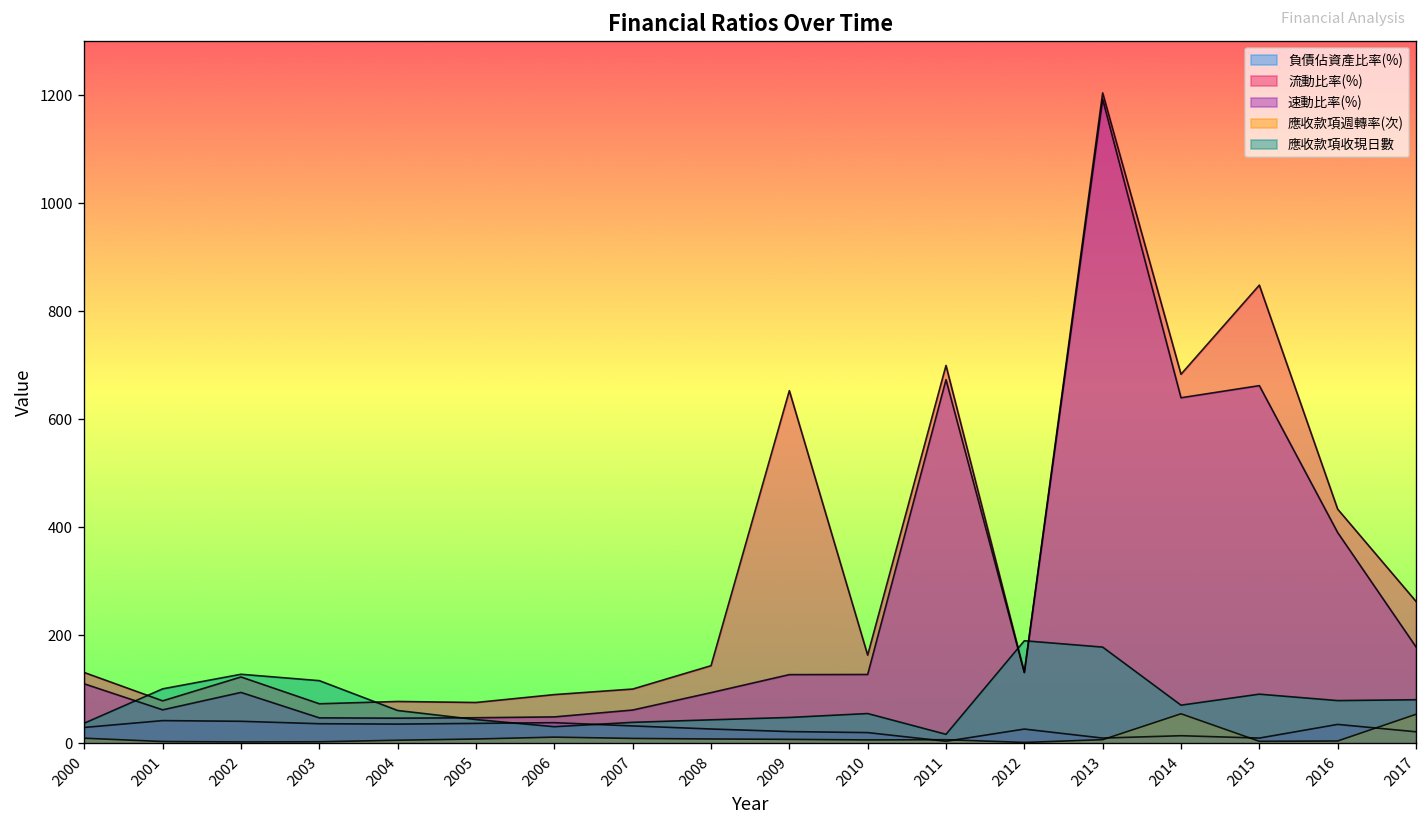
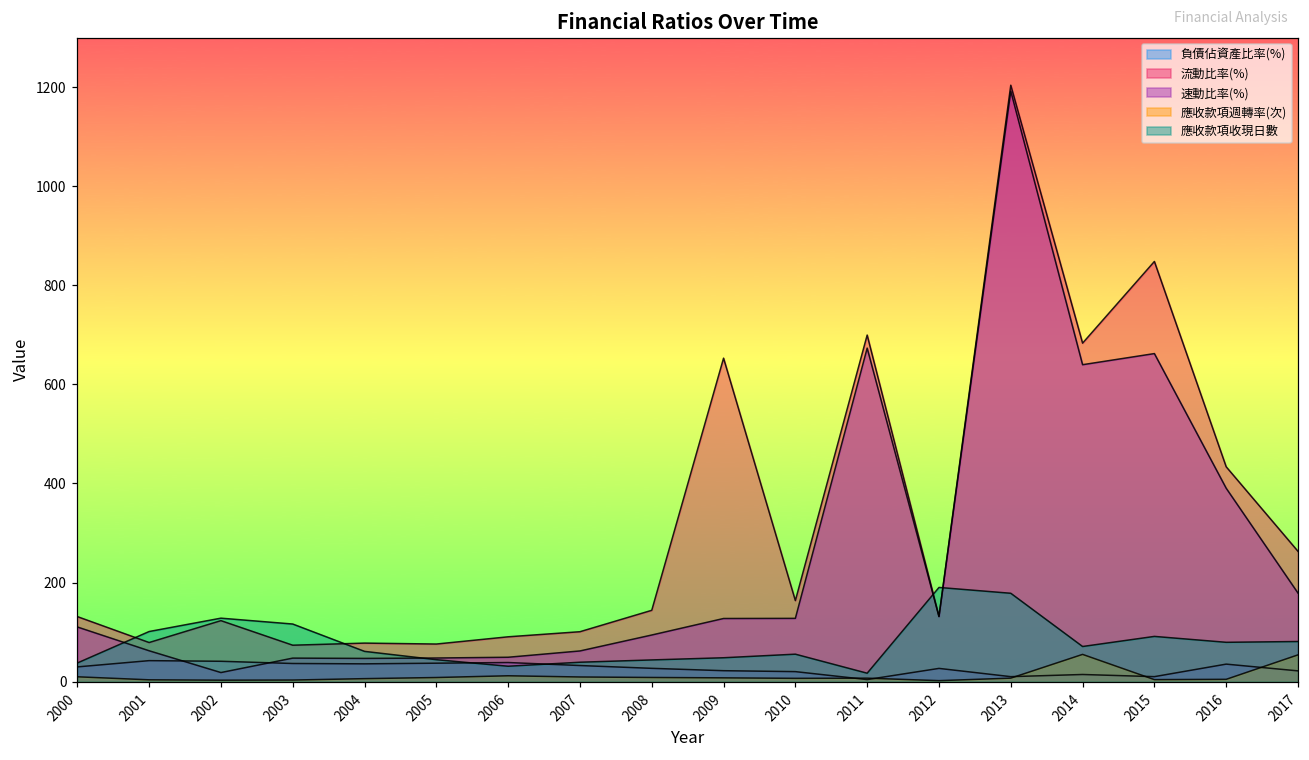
速動比率(%), 2002: 90 -> 20
